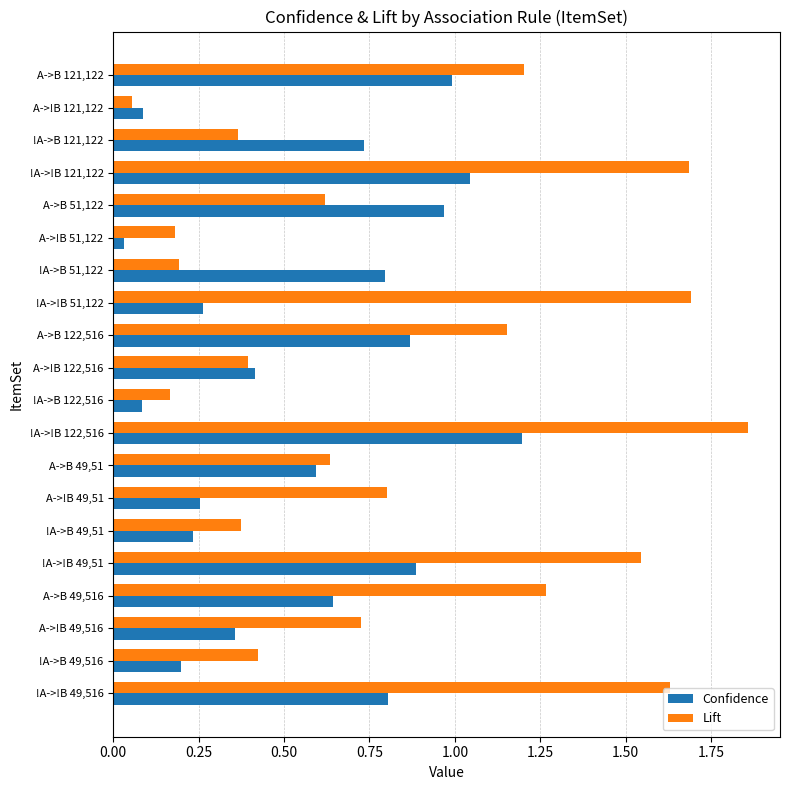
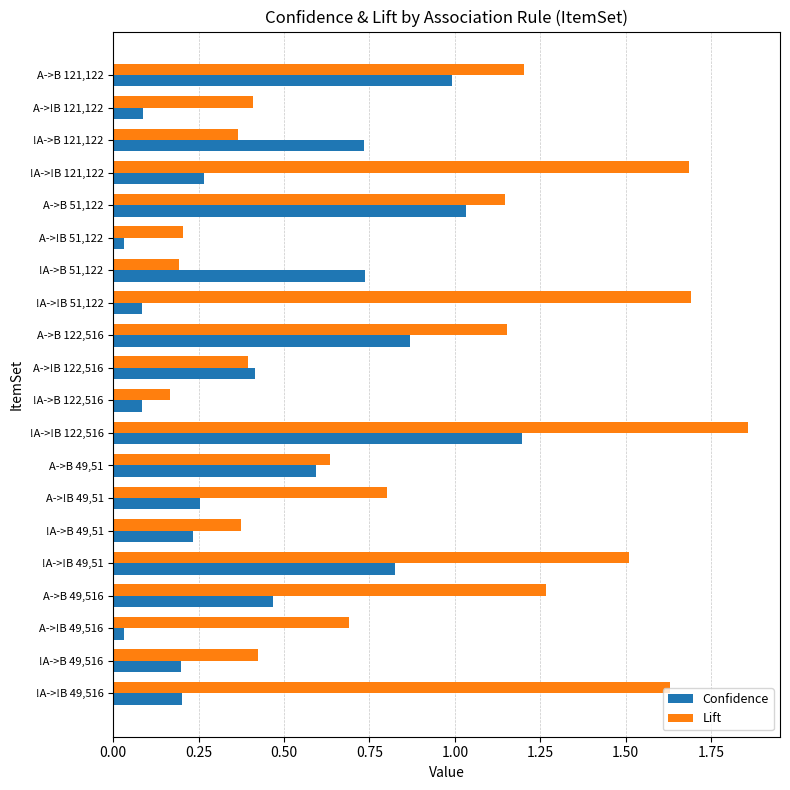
Lift, A->!B 121,122: 0.06 -> 0.41
Confidence, !A->!B 121,122: 1.04 -> 0.27
Lift, A->B 51,122: 0.62 -> 1.15
Confidence, A->B 51,122: 0.97 -> 1.03
Lift, A->!B 51,122: 0.18 -> 0.20
Confidence, !A->B 51,122: 0.80 -> 0.74
Confidence, !A->!B 51,122: 0.26 -> 0.08
Lift, !A->!B 49,51: 1.54 -> 1.51
Confidence, !A->!B 49,51: 0.89 -> 0.83
Confidence, A->B 49,516: 0.64 -> 0.47
Lift, A->!B 49,516: 0.73 -> 0.69
Confidence, A->!B 49,516: 0.36 -> 0.03
Confidence, !A->!B 49,516: 0.80 -> 0.20
